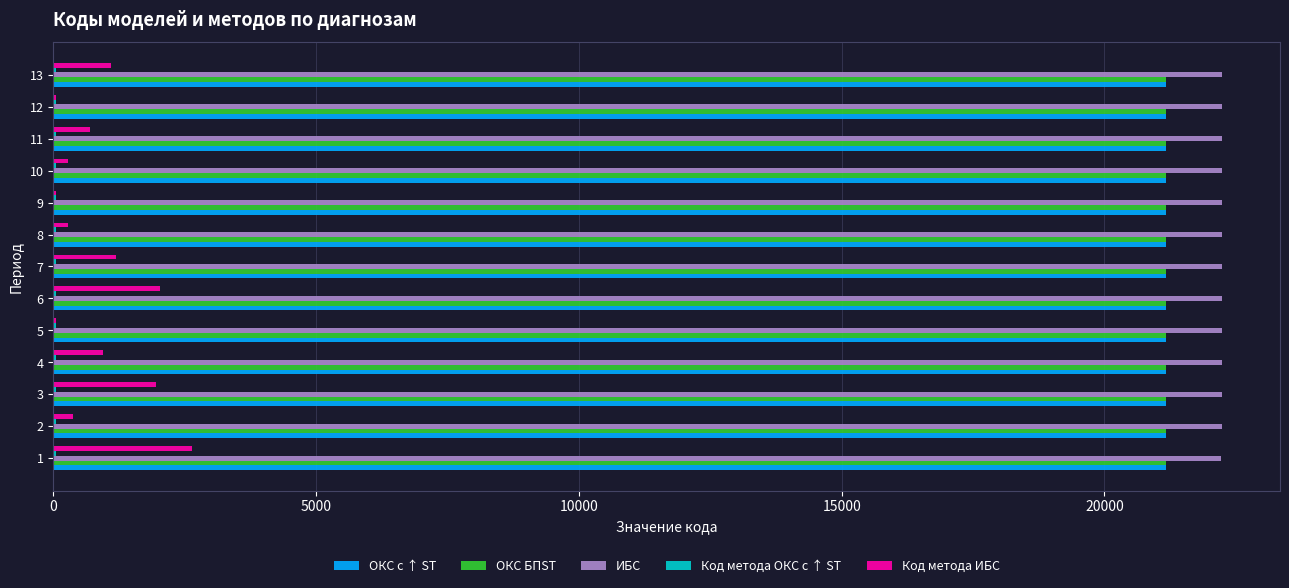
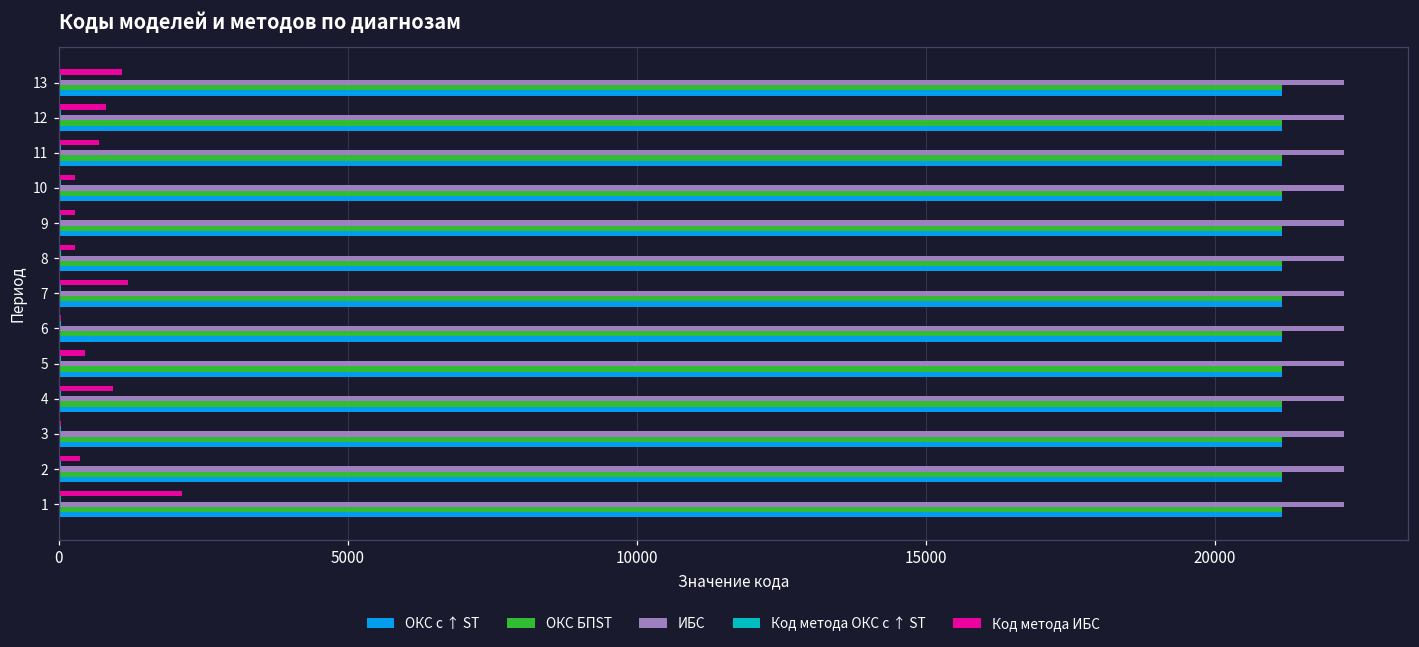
Код метода ИБС, 12: 0 -> 800
Код метода ИБС, 9: 0 -> 300
Код метода ИБС, 6: 2000 -> 0
Код метода ИБС, 5: 0 -> 500
Код метода ИБС, 3: 2000 -> 0
Код метода ИБС, 1: 2600 -> 2100
